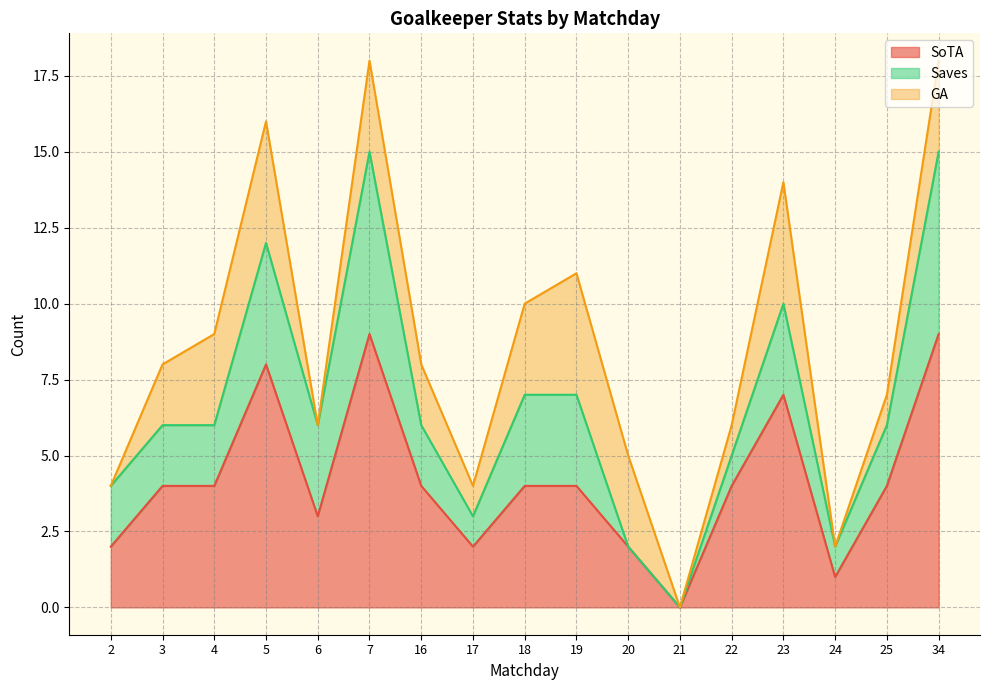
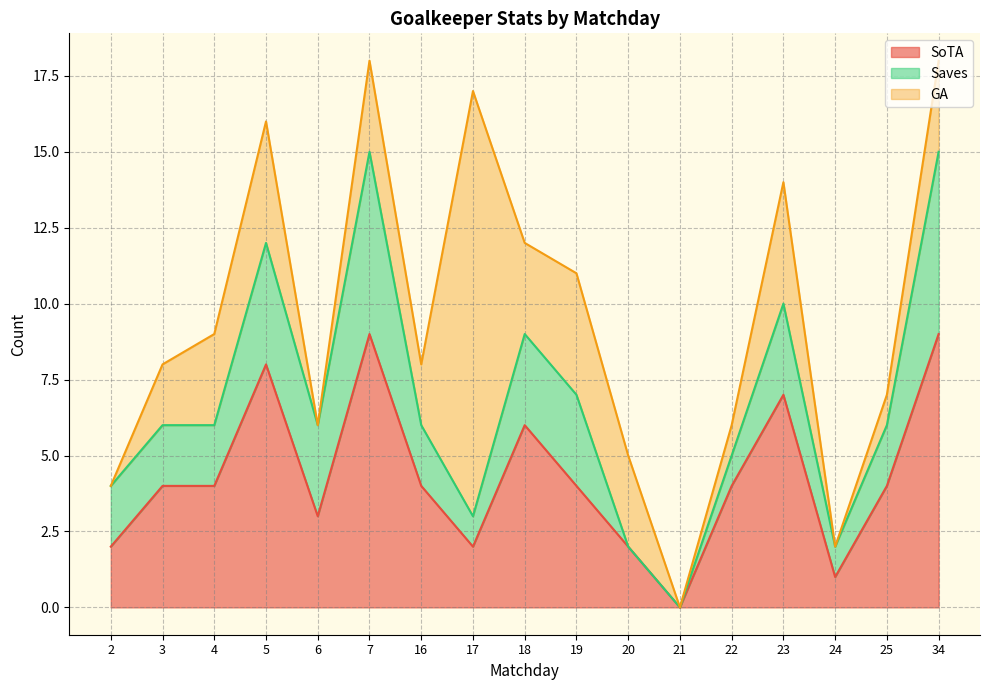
GA, 17: 1 -> 14
SoTA, 18: 4 -> 6
